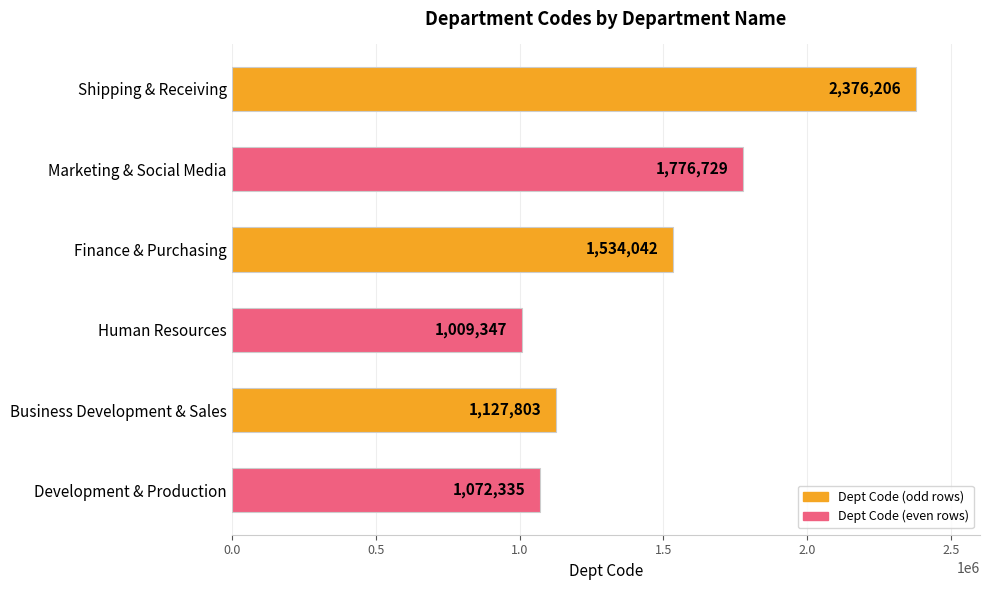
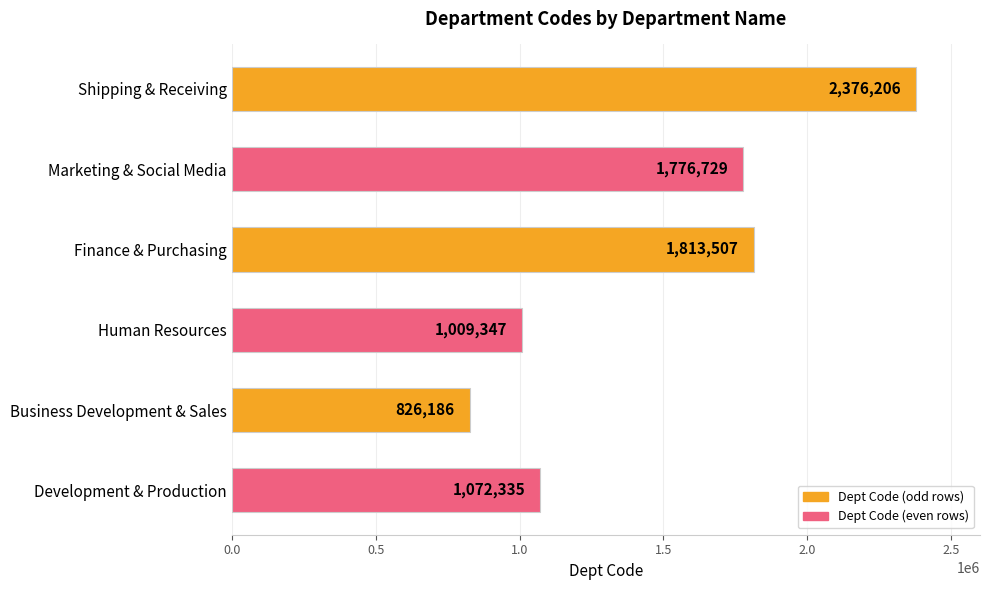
Finance & Purchasing: 1,534,042 -> 1,813,507
Business Development & Sales: 1,127,803 -> 826,186
